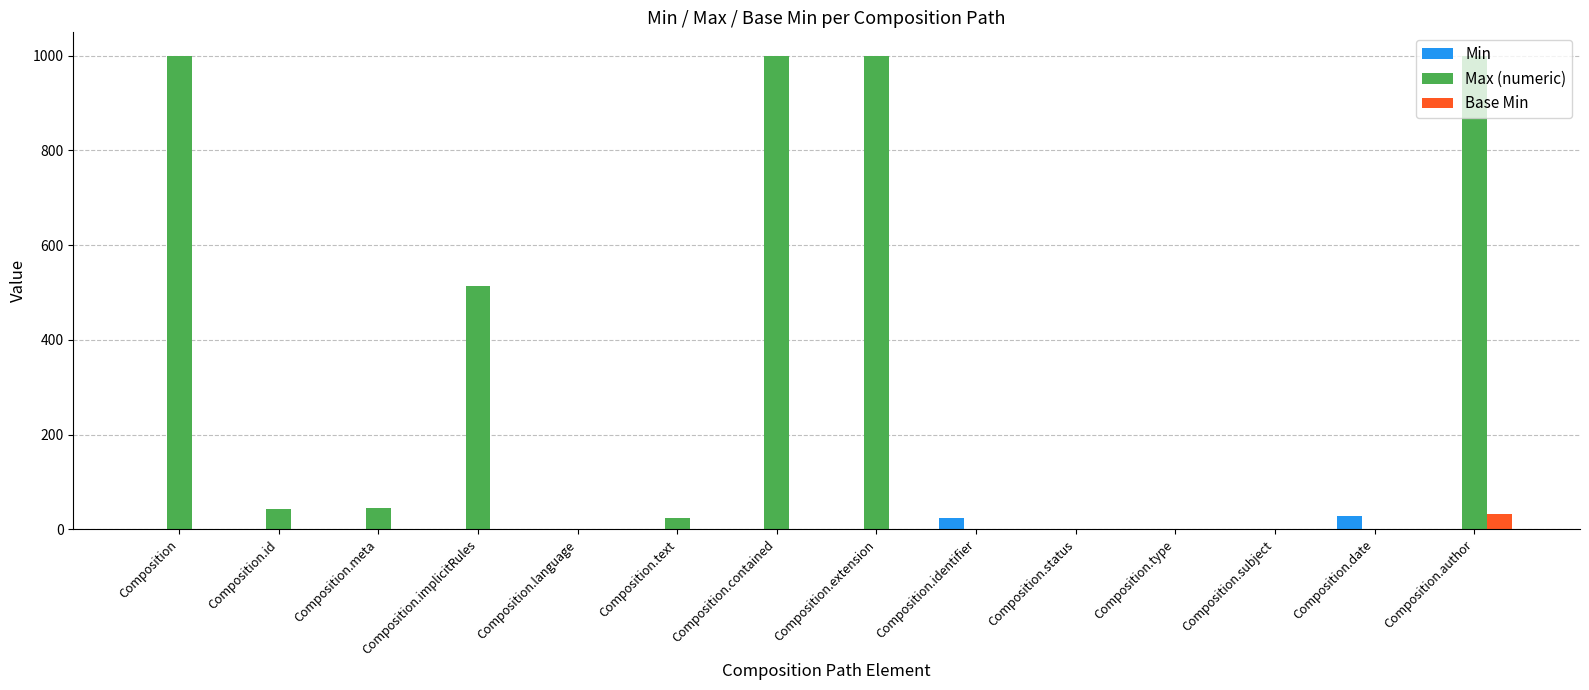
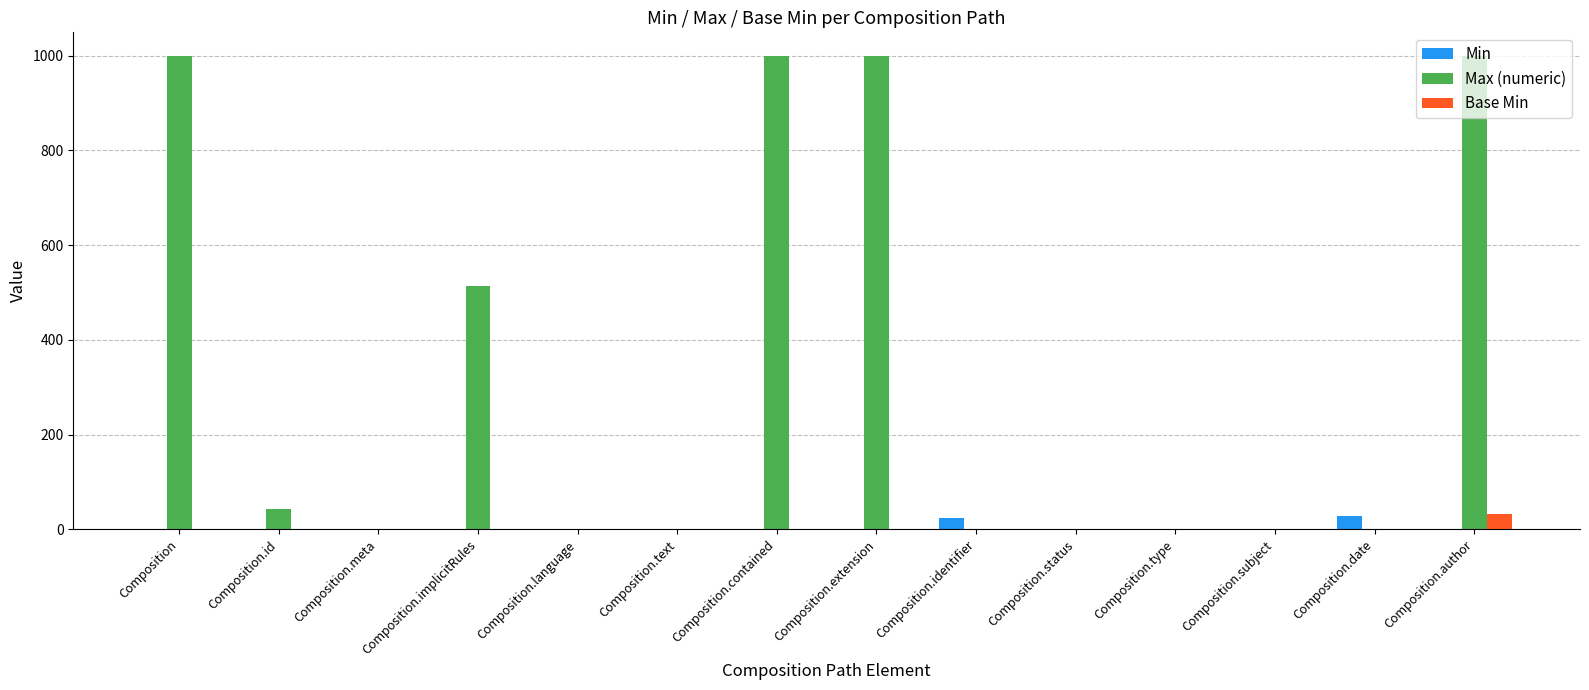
Max (numeric), Composition.meta: 50 -> 0
Max (numeric), Composition.text: 30 -> 0
